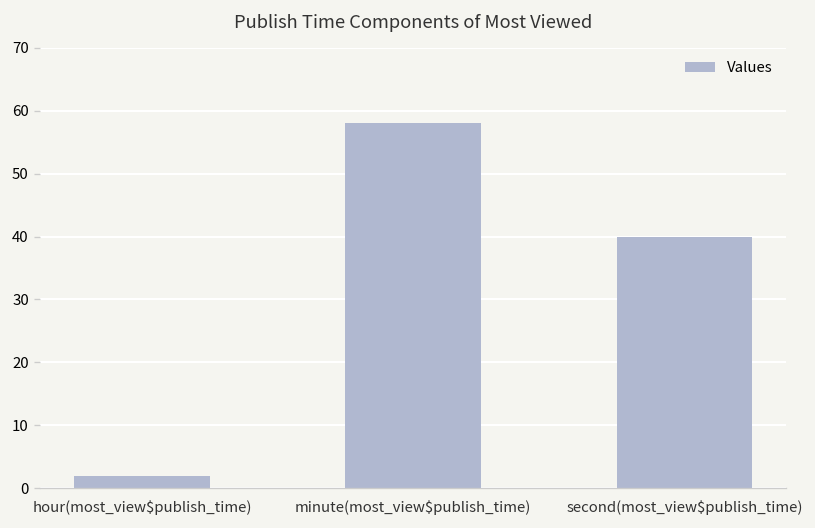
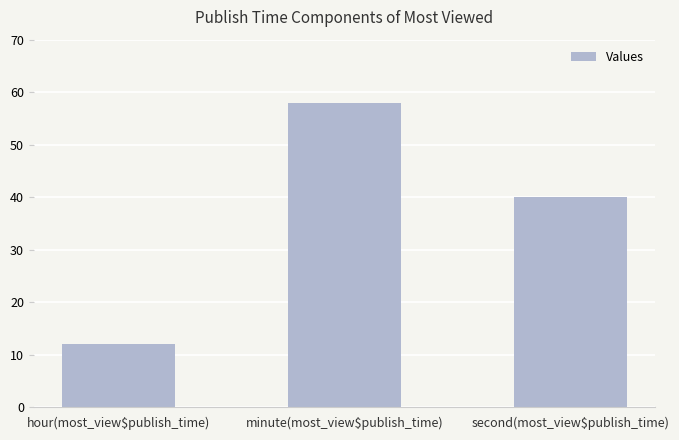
hour(most_view$publish_time): 2 -> 12
